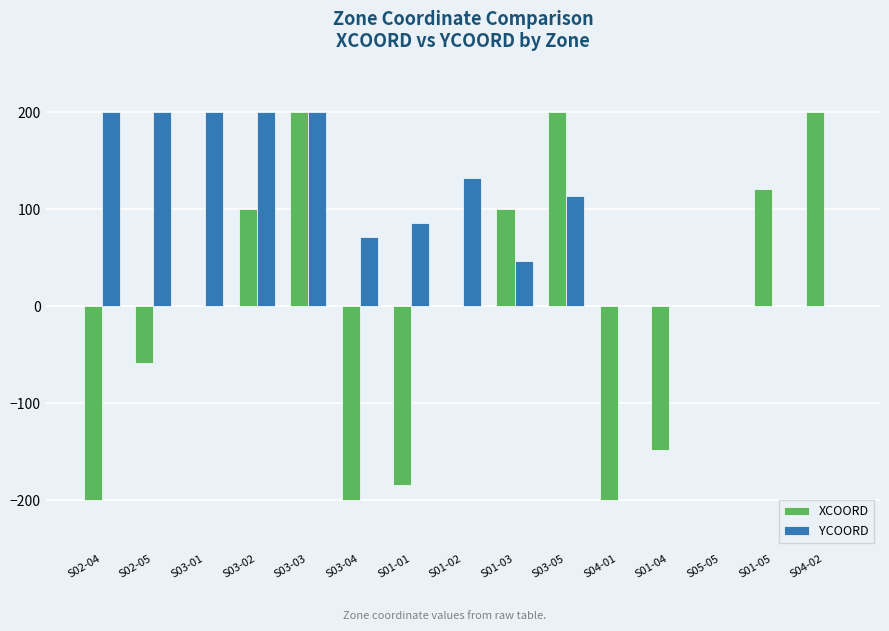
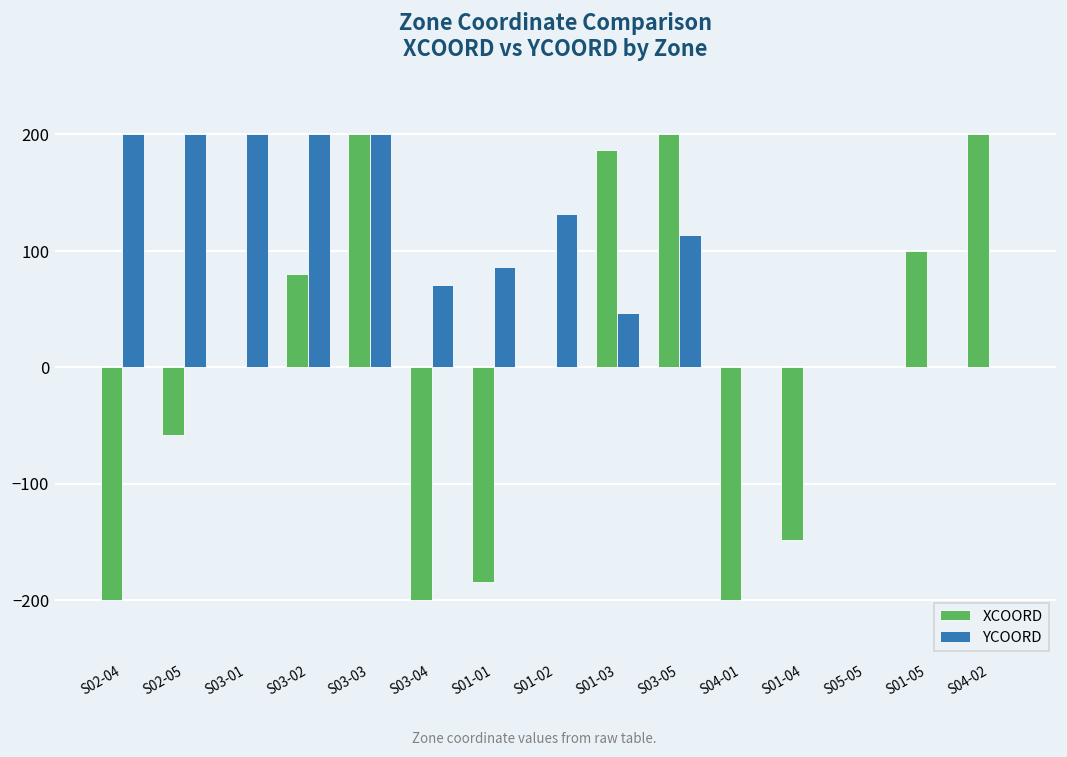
XCOORD, S03-02: 100 -> 80
XCOORD, S01-03: 100 -> 190
XCOORD, S01-05: 120 -> 100
